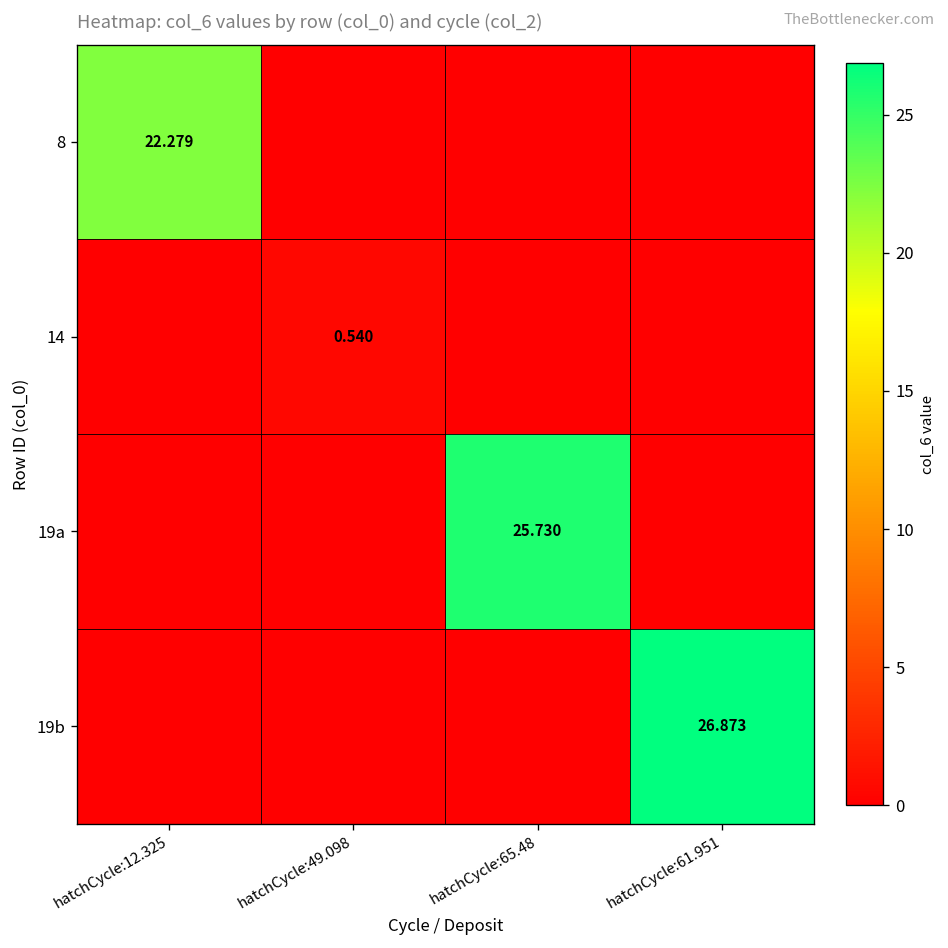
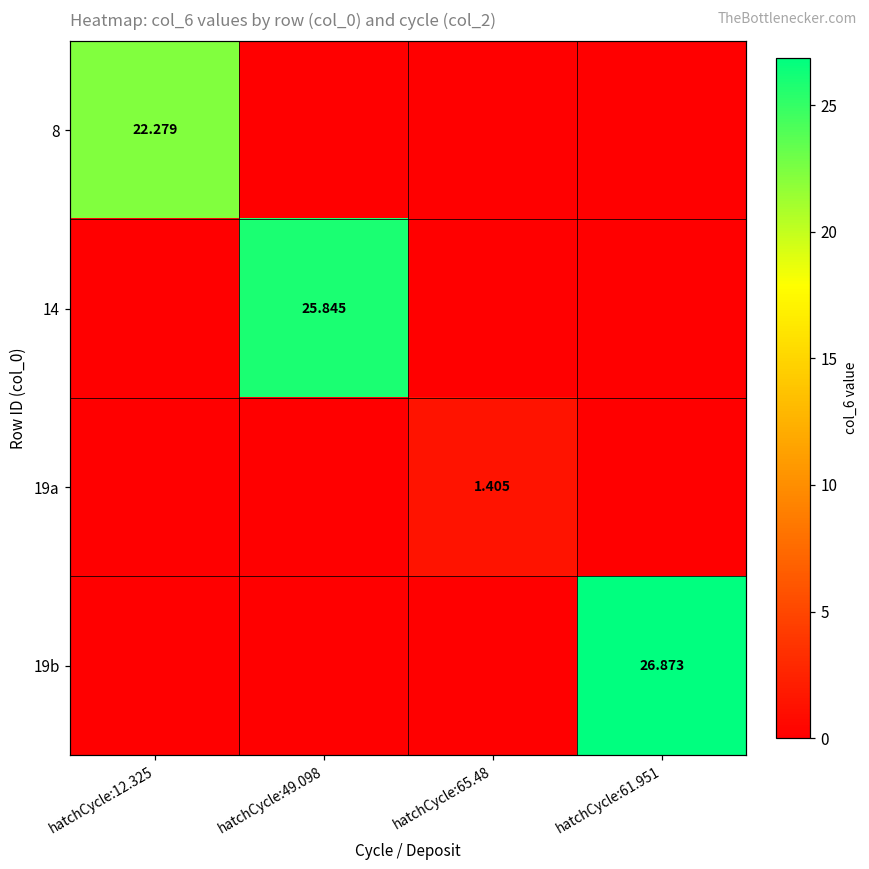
14, hatchCycle:49.098: 0.540 -> 25.845
19a, hatchCycle:65.48: 25.730 -> 1.405
